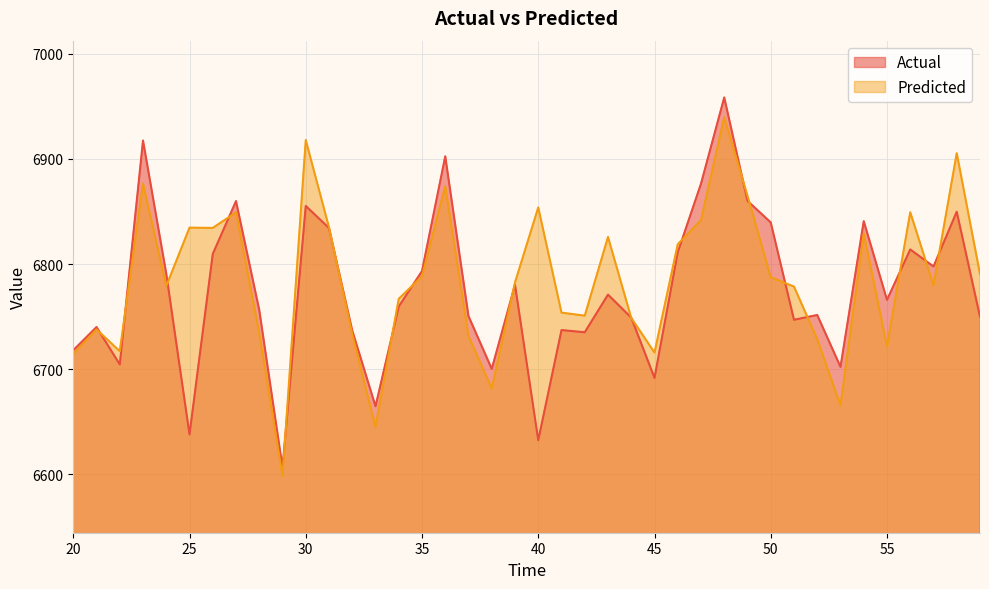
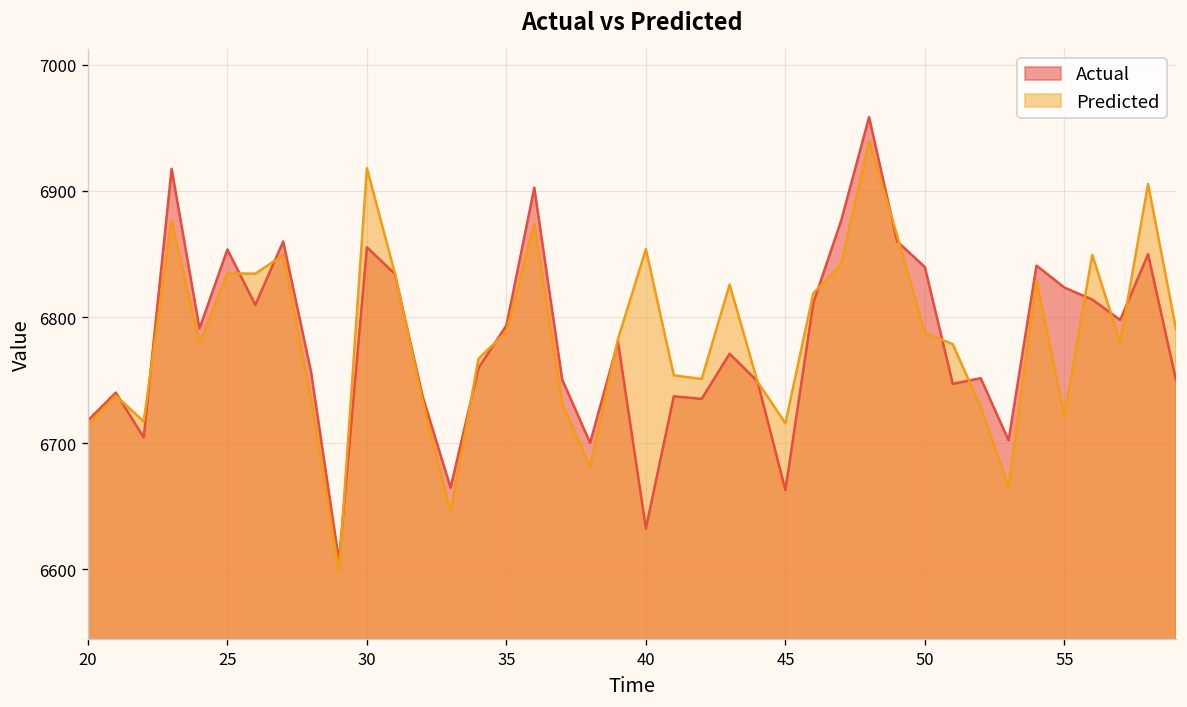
Actual, 25: 6638 -> 6854
Actual, 45: 6692 -> 6663
Actual, 55: 6766 -> 6823
